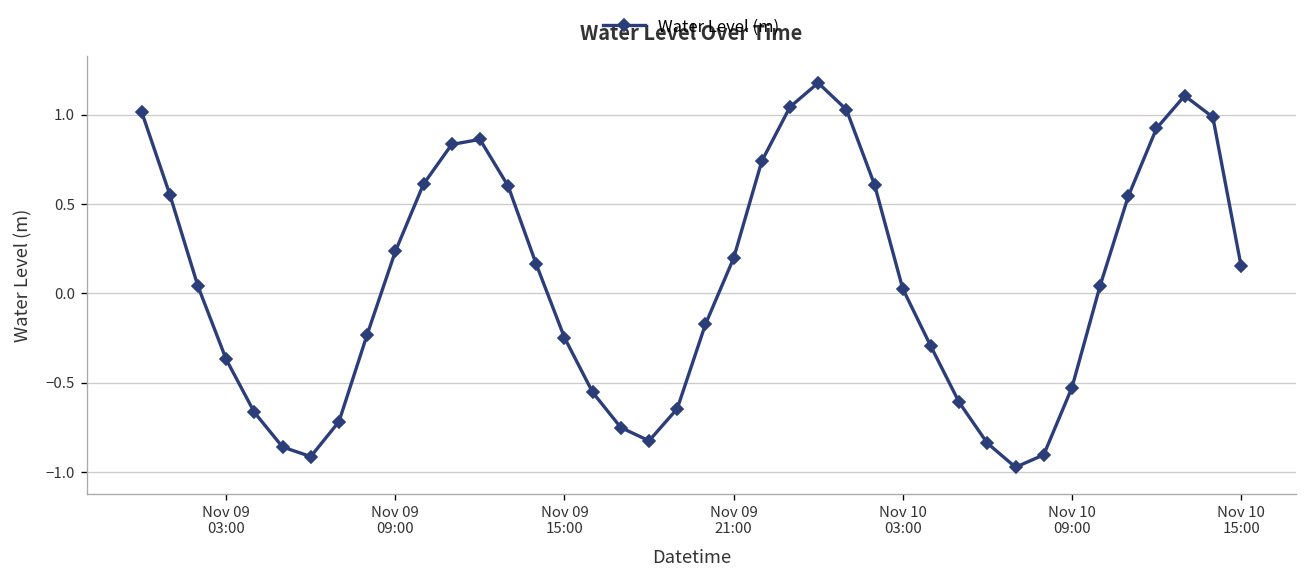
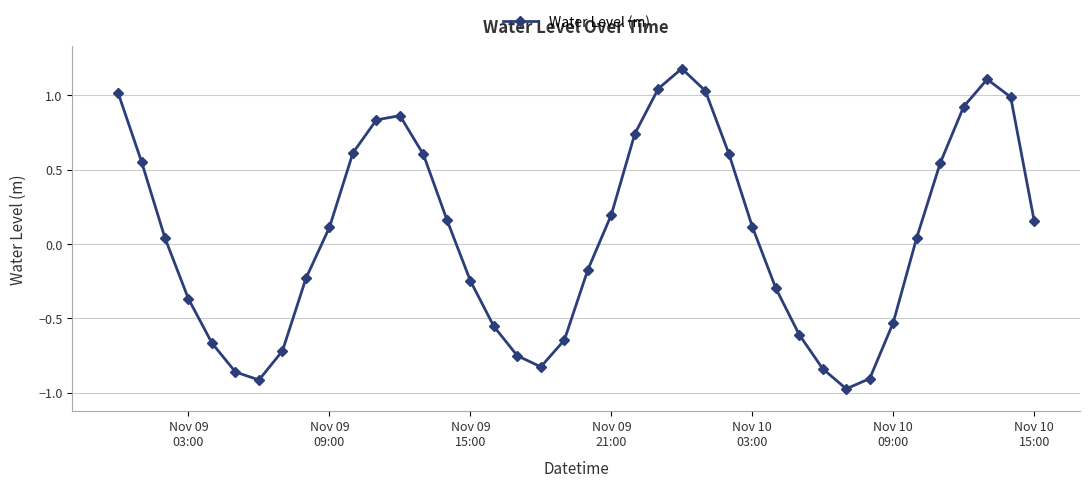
Nov 09 09:00: 0.23 -> 0.11
Nov 10 03:00: 0.03 -> 0.12
